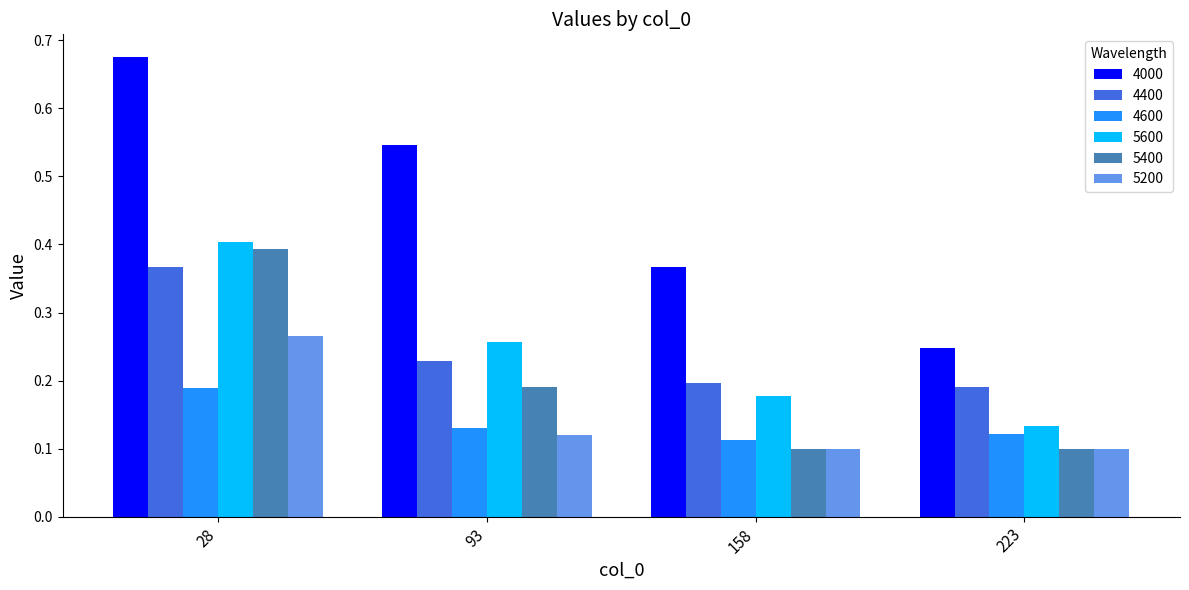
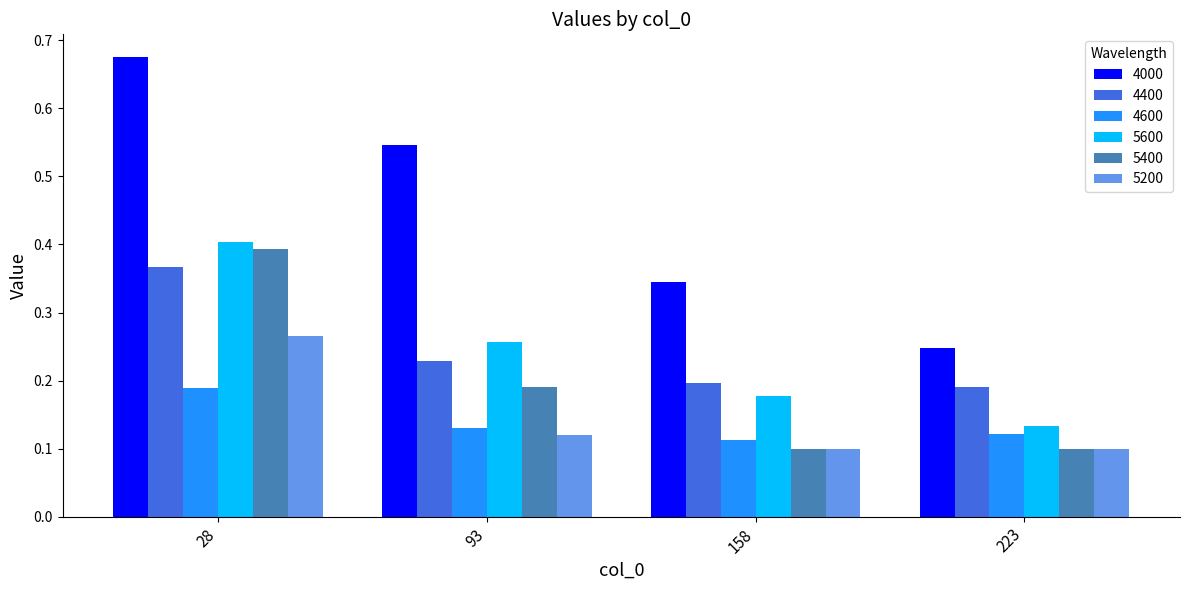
4000, 158: 0.37 -> 0.34
